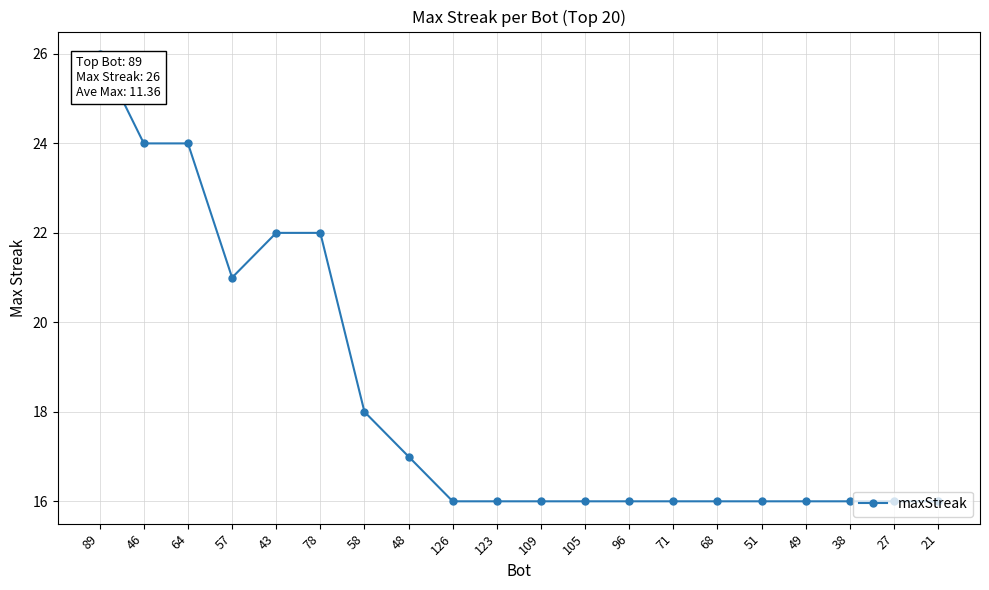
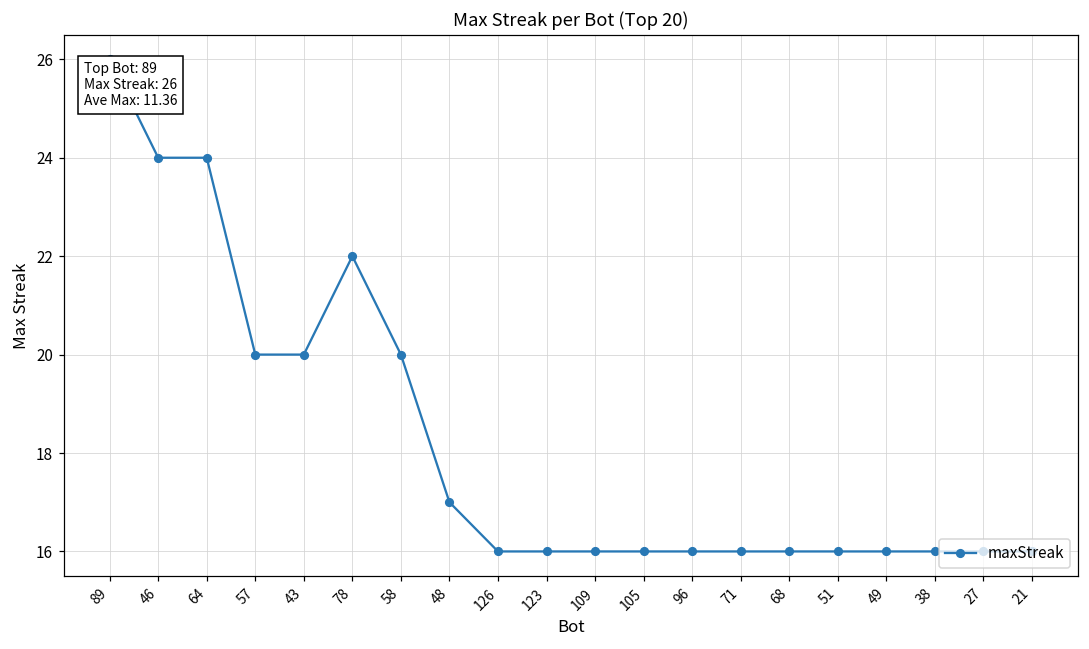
57: 21 -> 20
43: 22 -> 20
58: 18 -> 20
